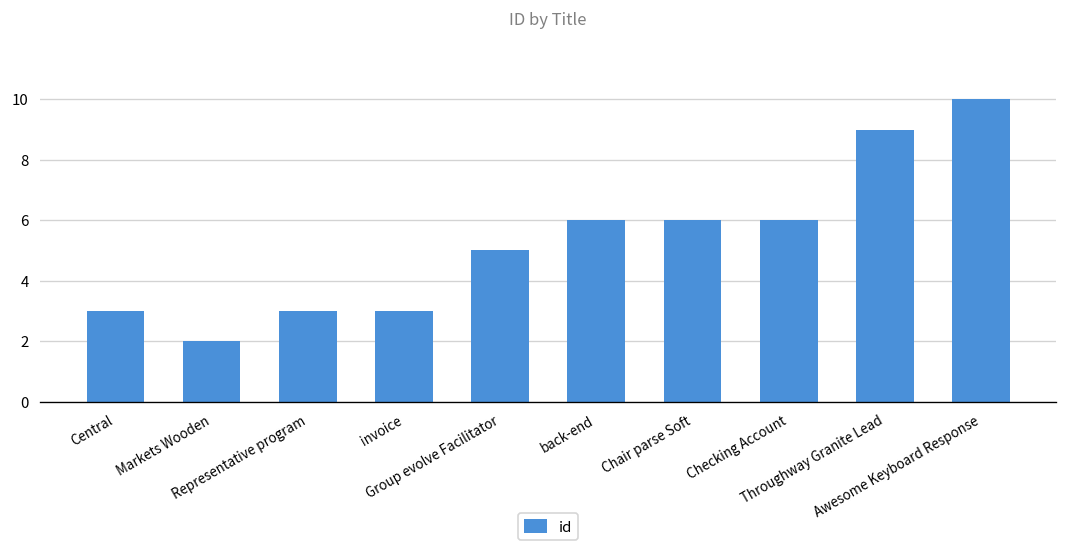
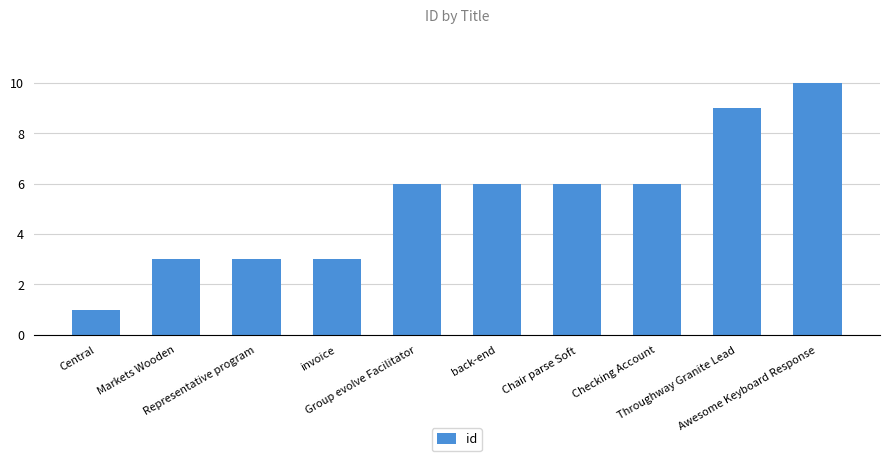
Central: 3 -> 1
Markets Wooden: 2 -> 3
Group evolve Facilitator: 5 -> 6
